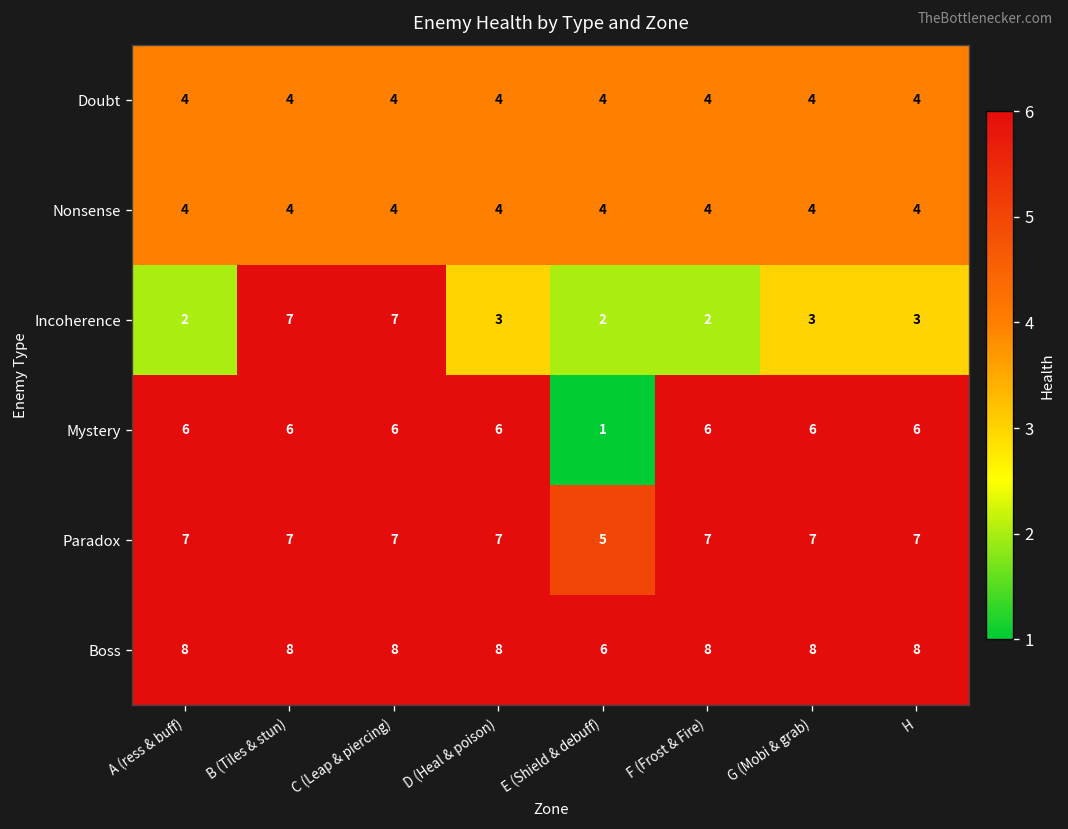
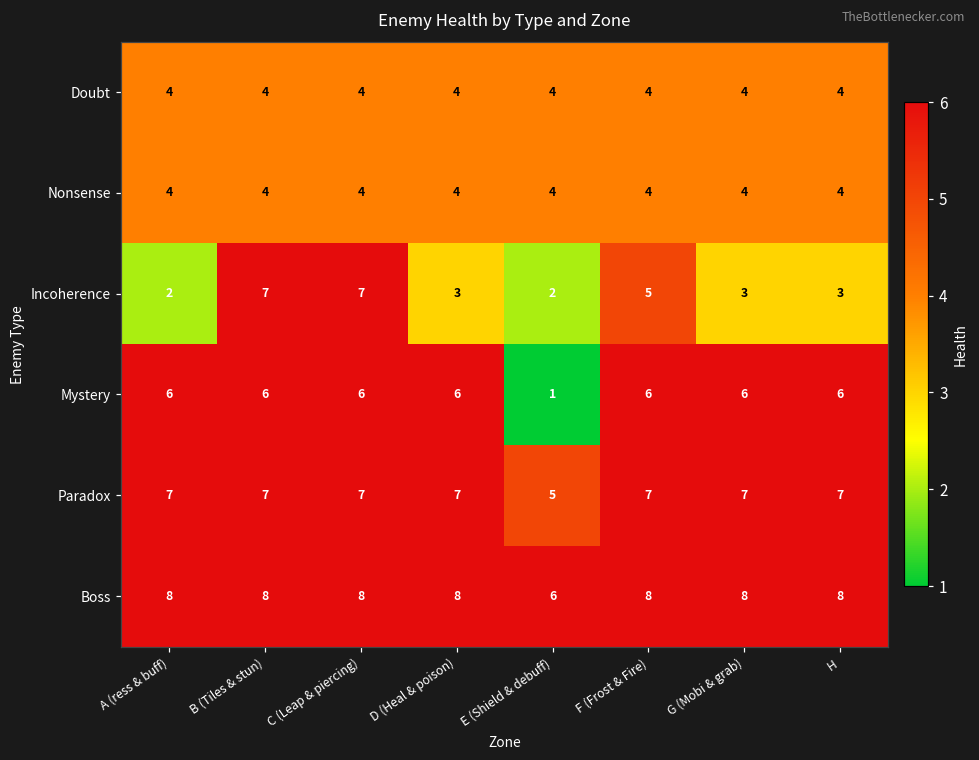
Incoherence, F (Frost & Fire): 2 -> 5
